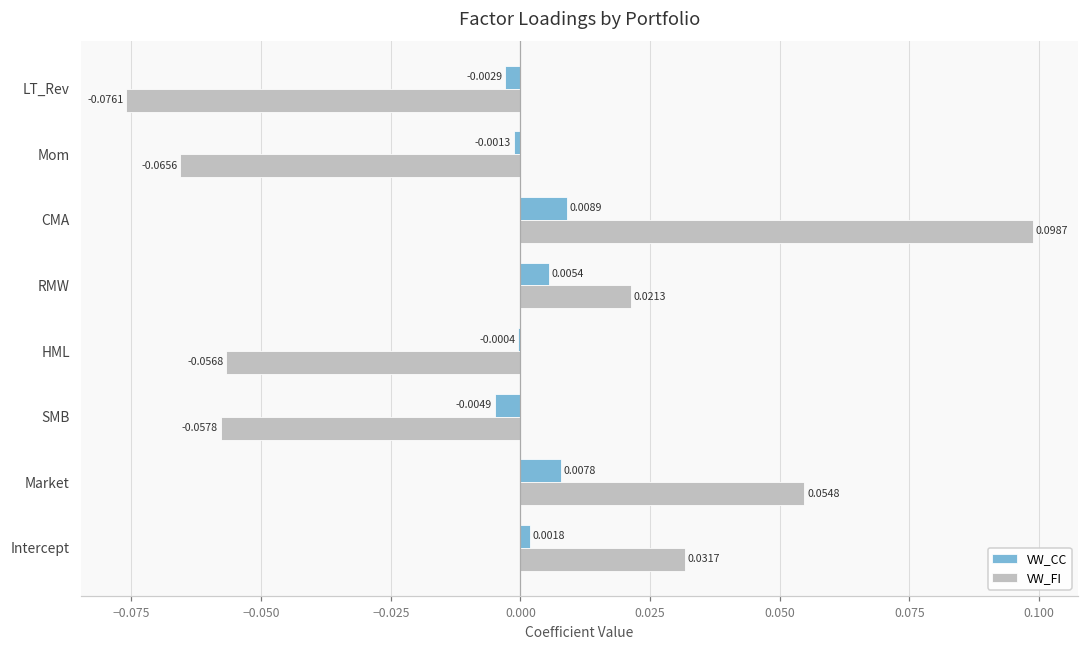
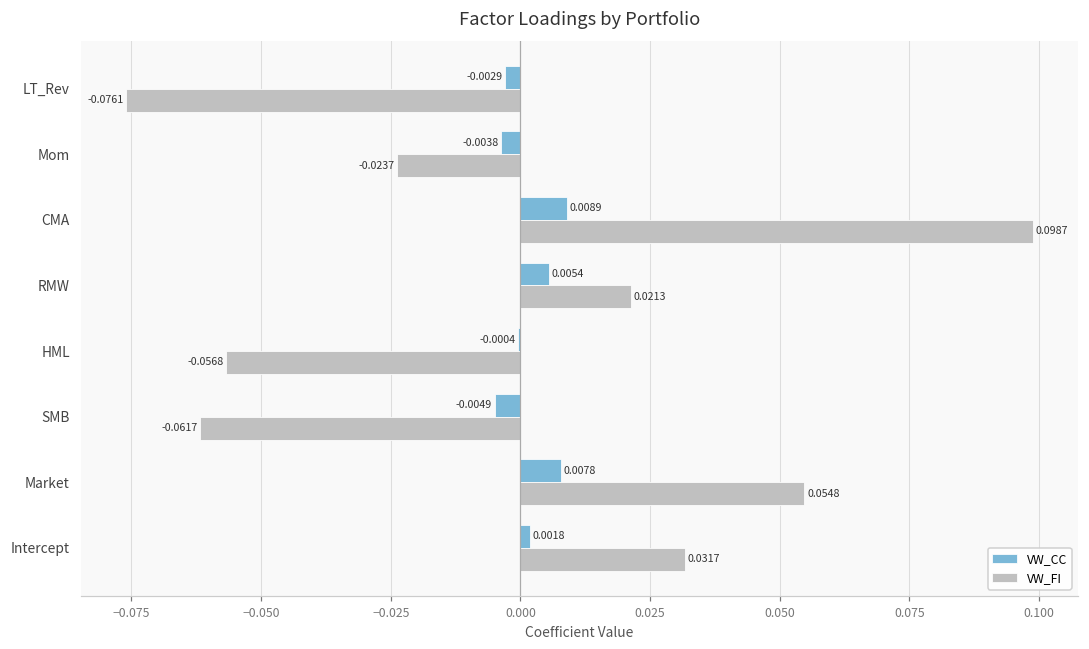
VW_CC, Mom: -0.0013 -> -0.0038
VW_FI, Mom: -0.0656 -> -0.0237
VW_FI, SMB: -0.0578 -> -0.0617
